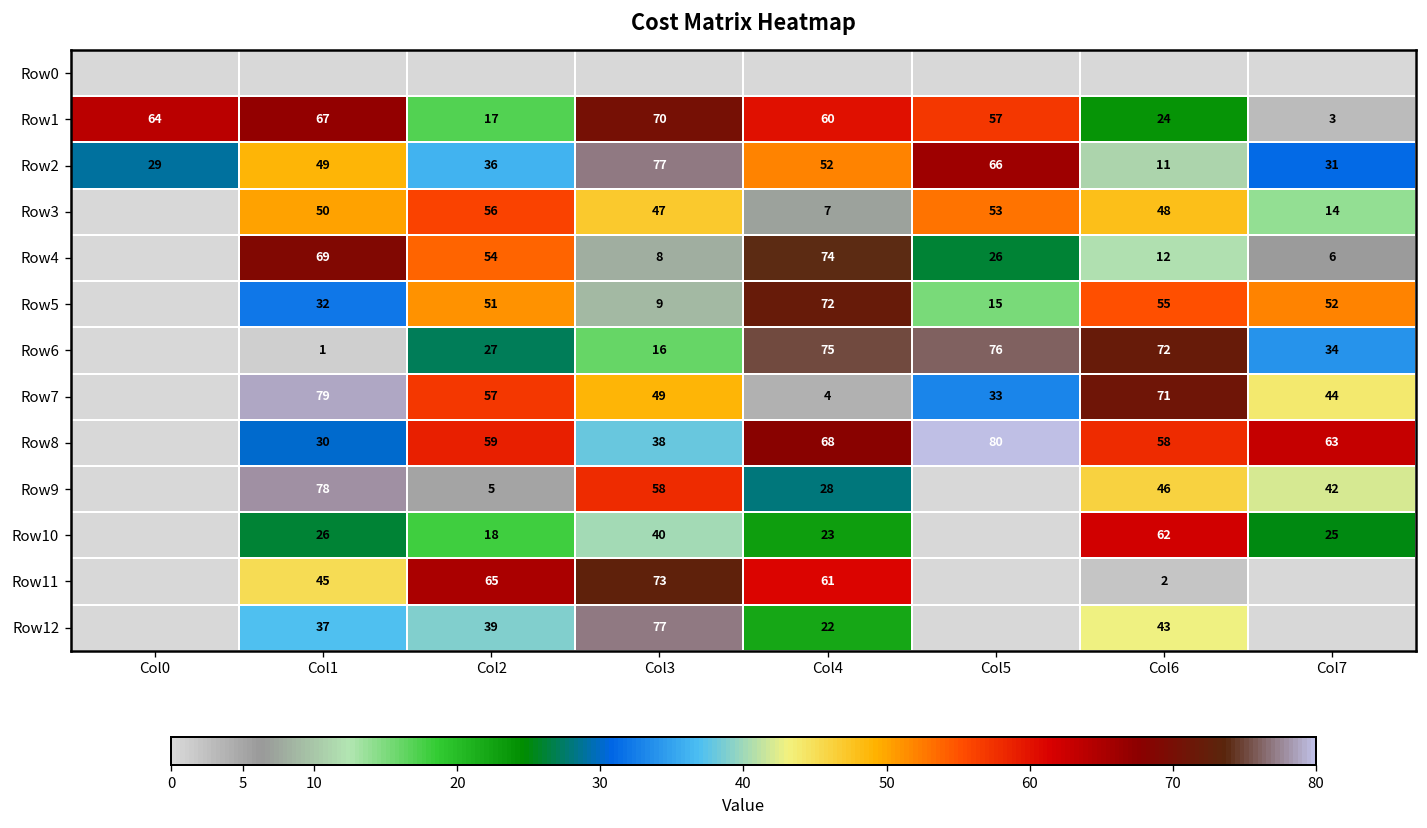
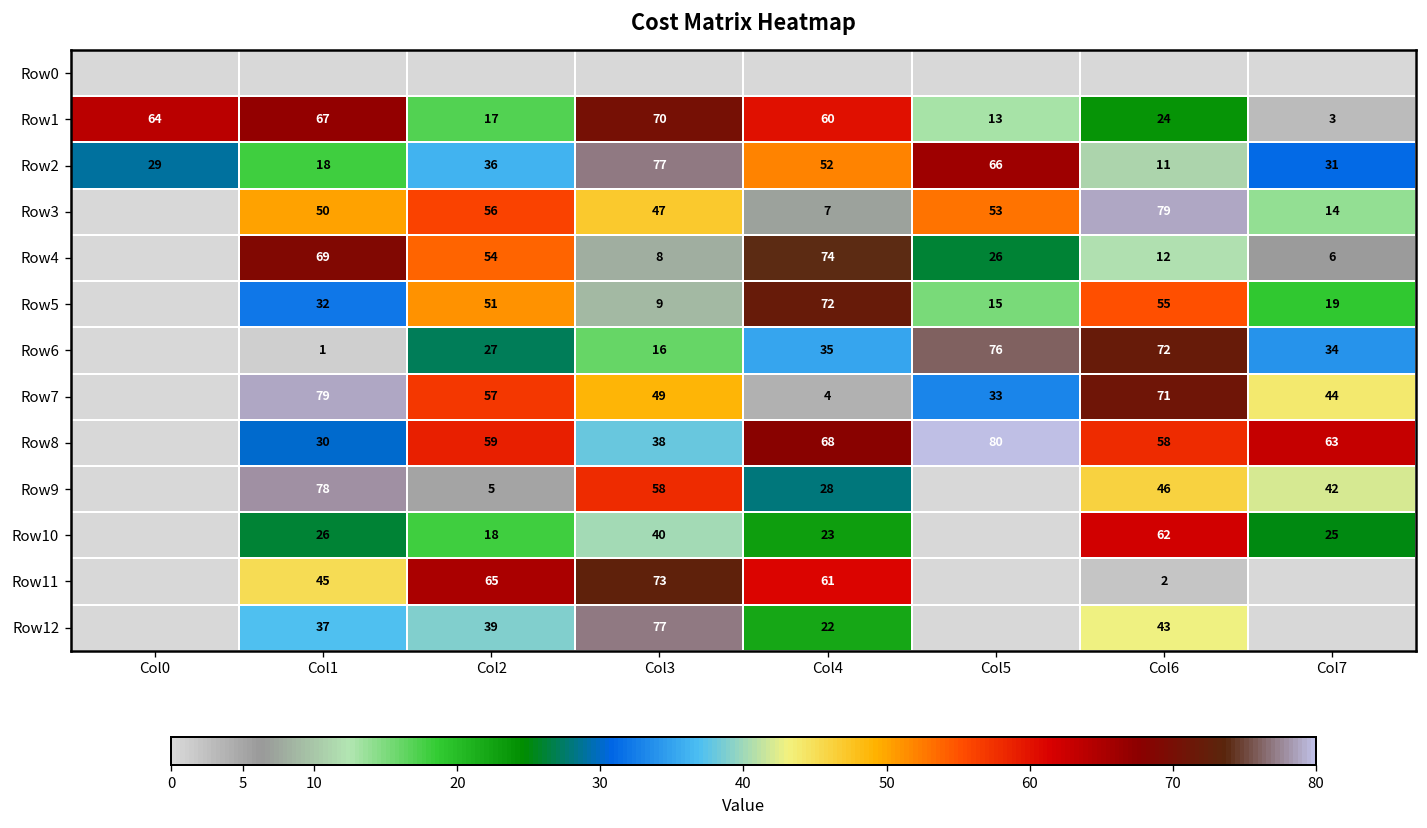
Row1, Col5: 57 -> 13
Row2, Col1: 49 -> 18
Row3, Col6: 48 -> 79
Row5, Col7: 52 -> 19
Row6, Col4: 75 -> 35
